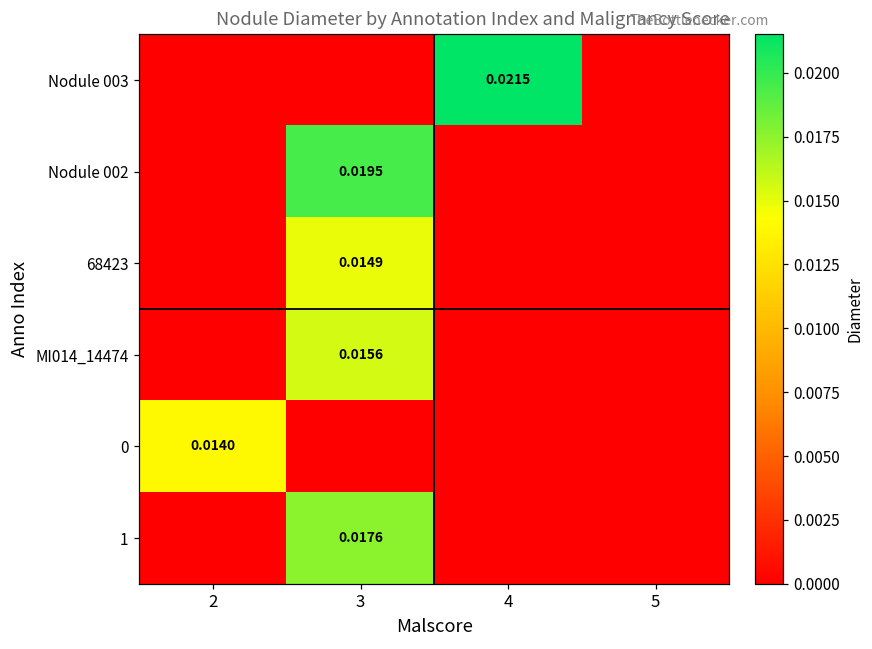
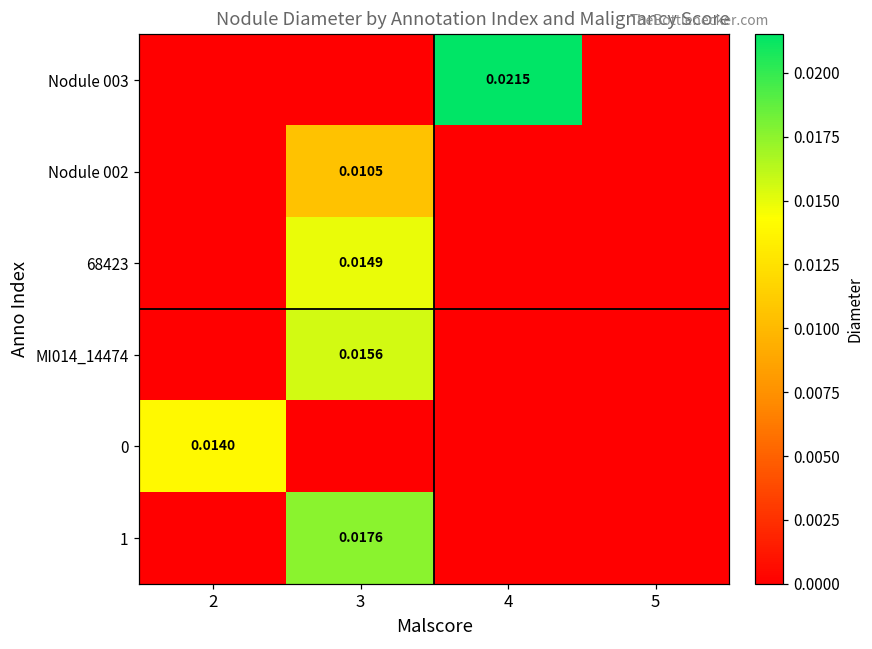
Nodule 002, 3: 0.0195 -> 0.0105
